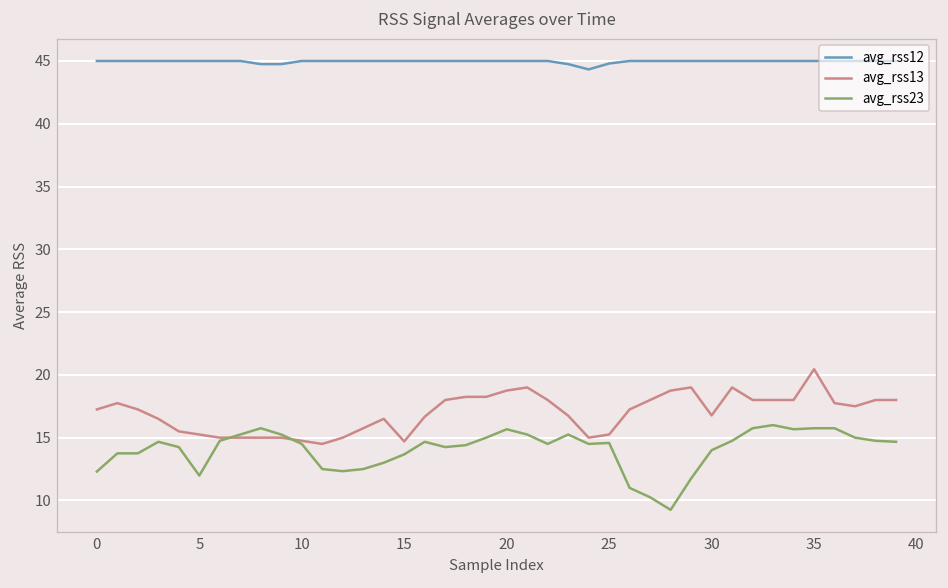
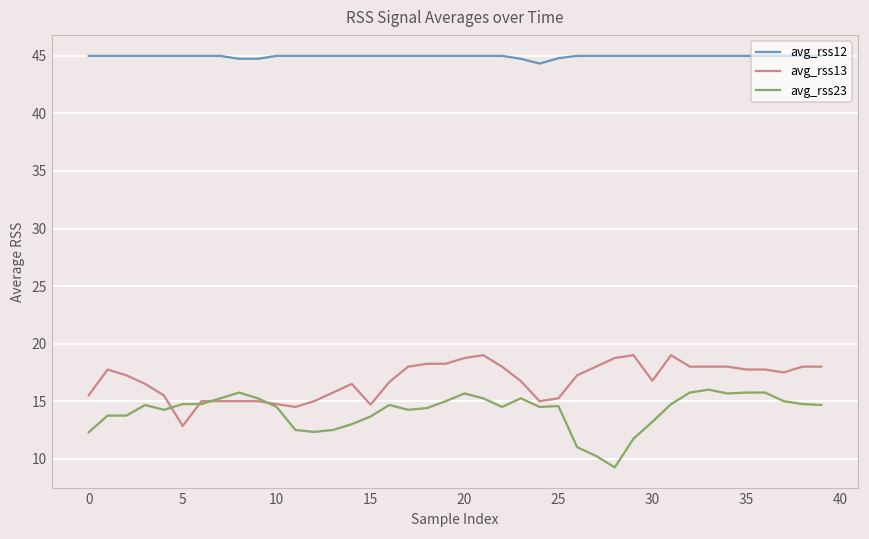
avg_rss13, 0: 17.3 -> 15.5
avg_rss13, 5: 15.3 -> 12.9
avg_rss23, 5: 12.0 -> 14.8
avg_rss23, 30: 14.0 -> 13.2
avg_rss13, 35: 20.5 -> 17.8
